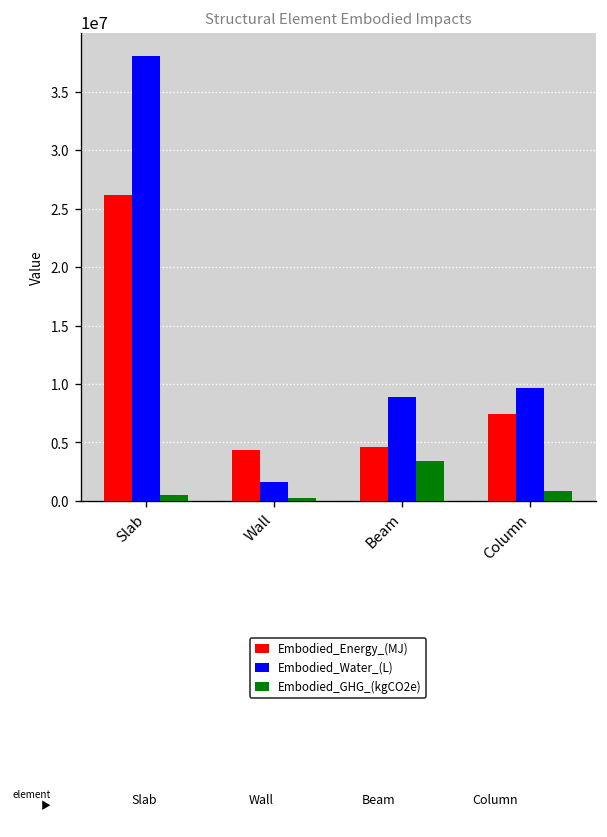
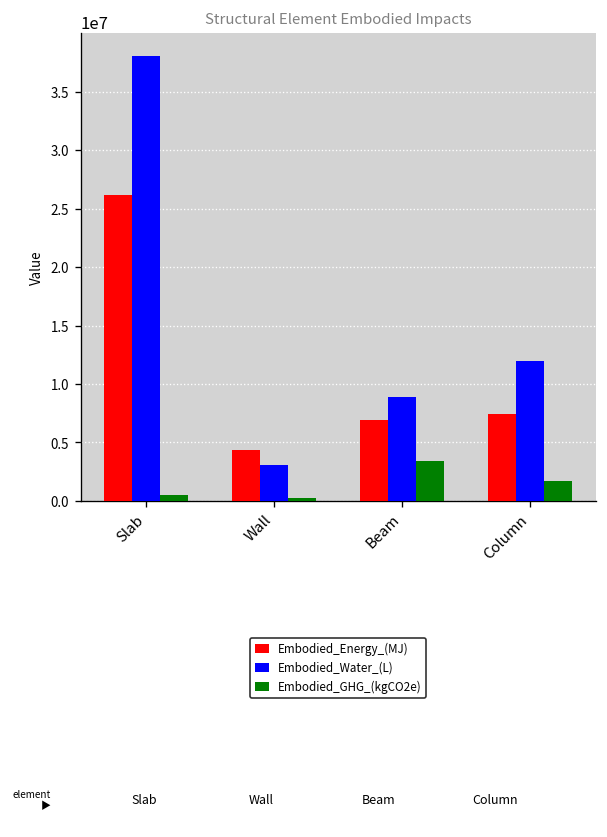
Embodied_Water_(L), Wall: 2000000 -> 3000000
Embodied_Energy_(MJ), Beam: 5000000 -> 7000000
Embodied_Water_(L), Column: 10000000 -> 12000000
Embodied_GHG_(kgCO2e), Column: 1000000 -> 2000000
